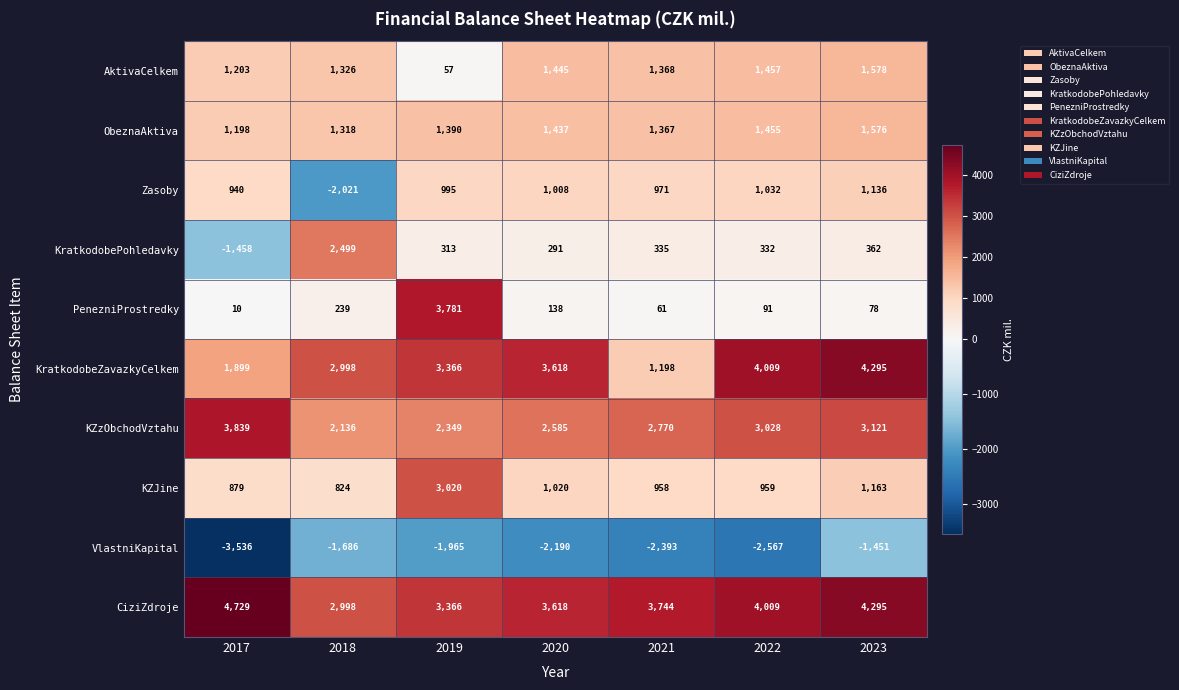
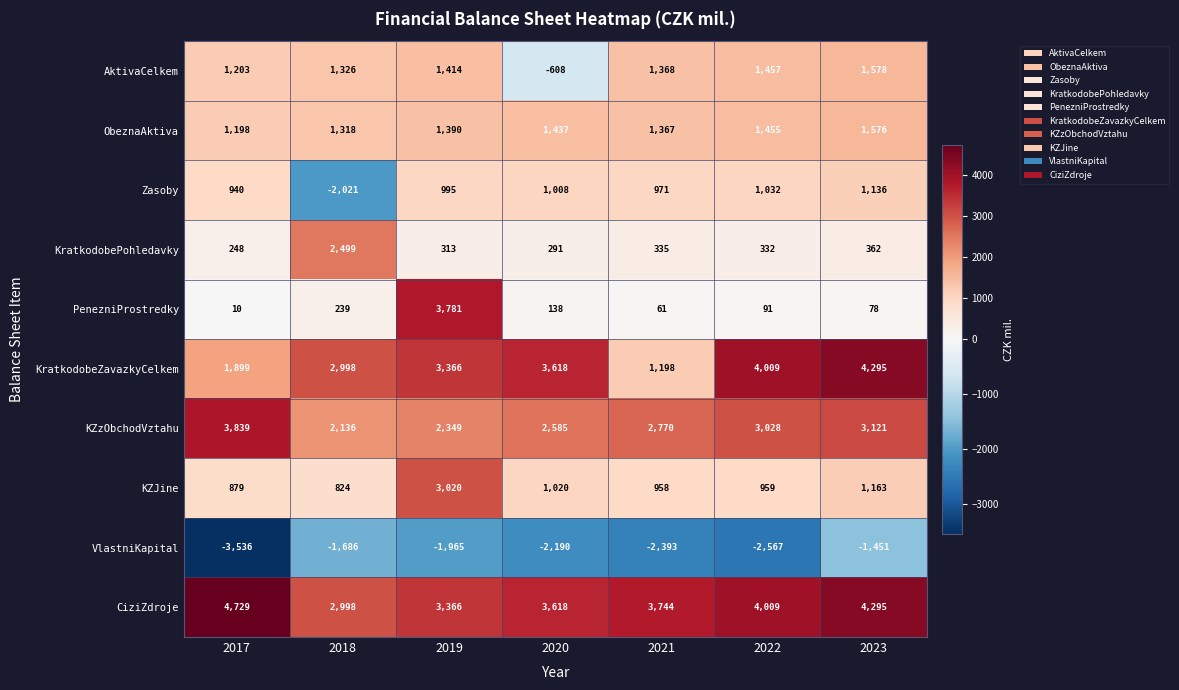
AktivaCelkem, 2019: 57 -> 1,414
AktivaCelkem, 2020: 1,445 -> -608
KratkodobePohledavky, 2017: -1,458 -> 248
